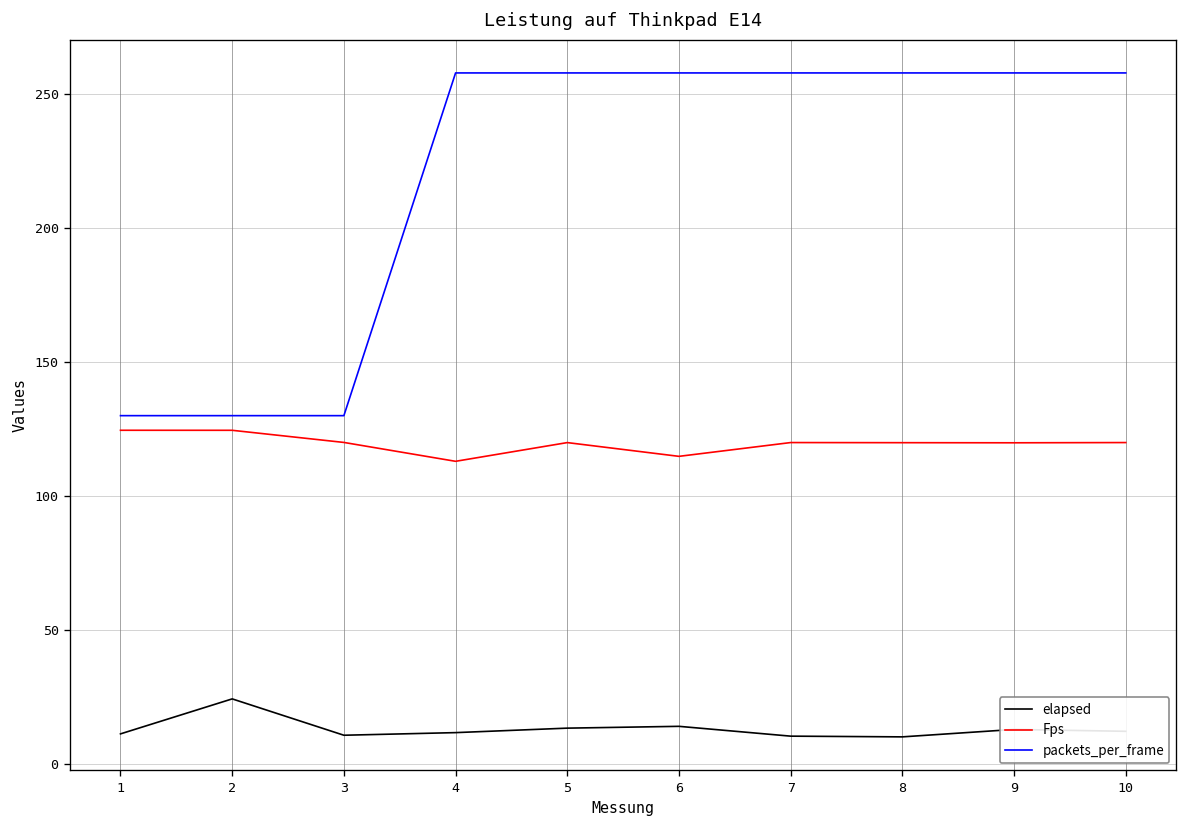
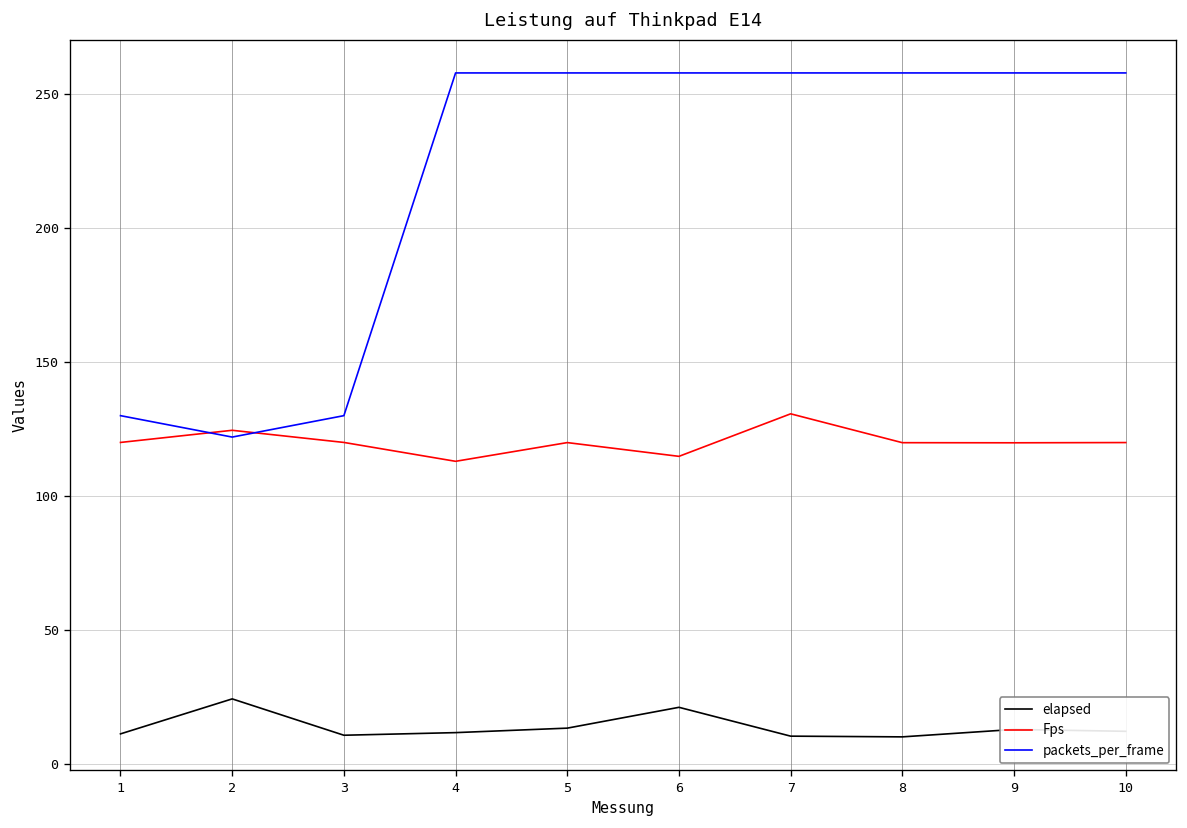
Fps, 1: 125 -> 120
packets_per_frame, 2: 130 -> 122
elapsed, 6: 14 -> 21
Fps, 7: 120 -> 131
